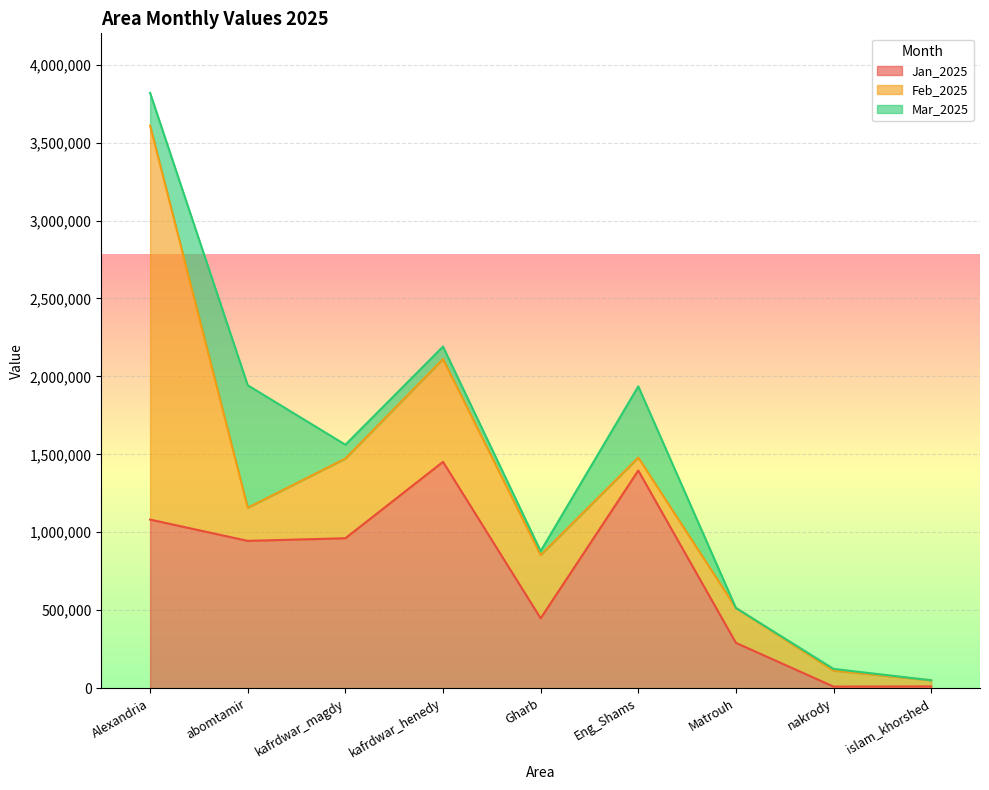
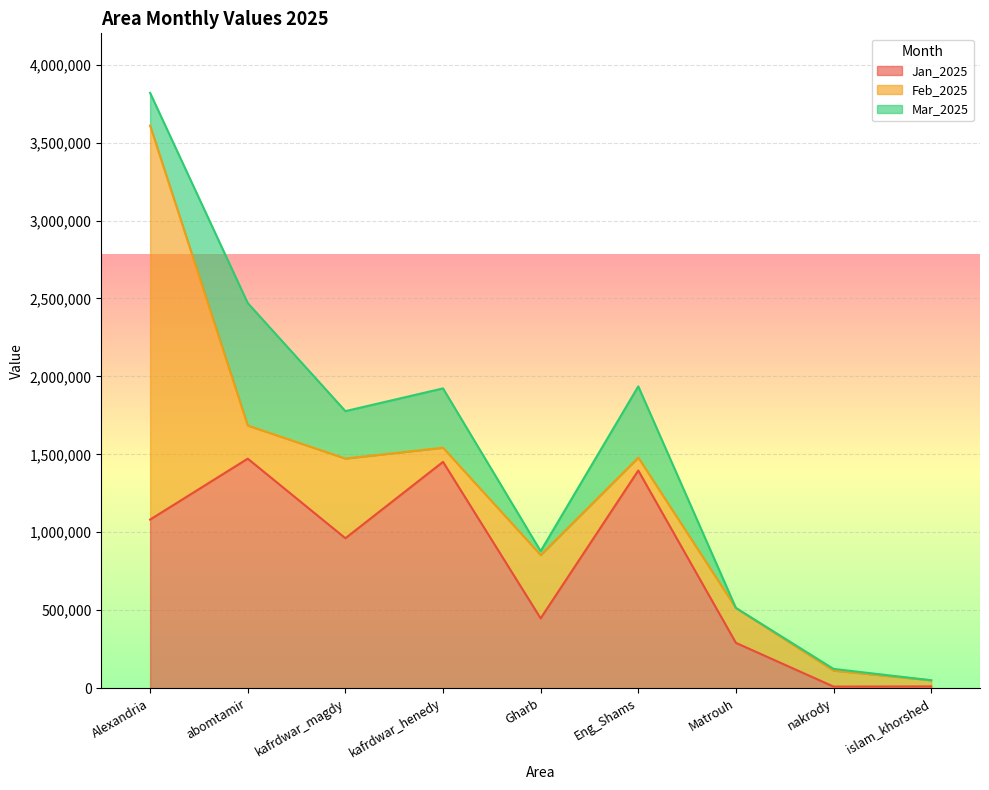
Jan_2025, abomtamir: 940,000 -> 1,470,000
Mar_2025, kafrdwar_magdy: 90,000 -> 300,000
Feb_2025, kafrdwar_henedy: 660,000 -> 90,000
Mar_2025, kafrdwar_henedy: 80,000 -> 380,000
